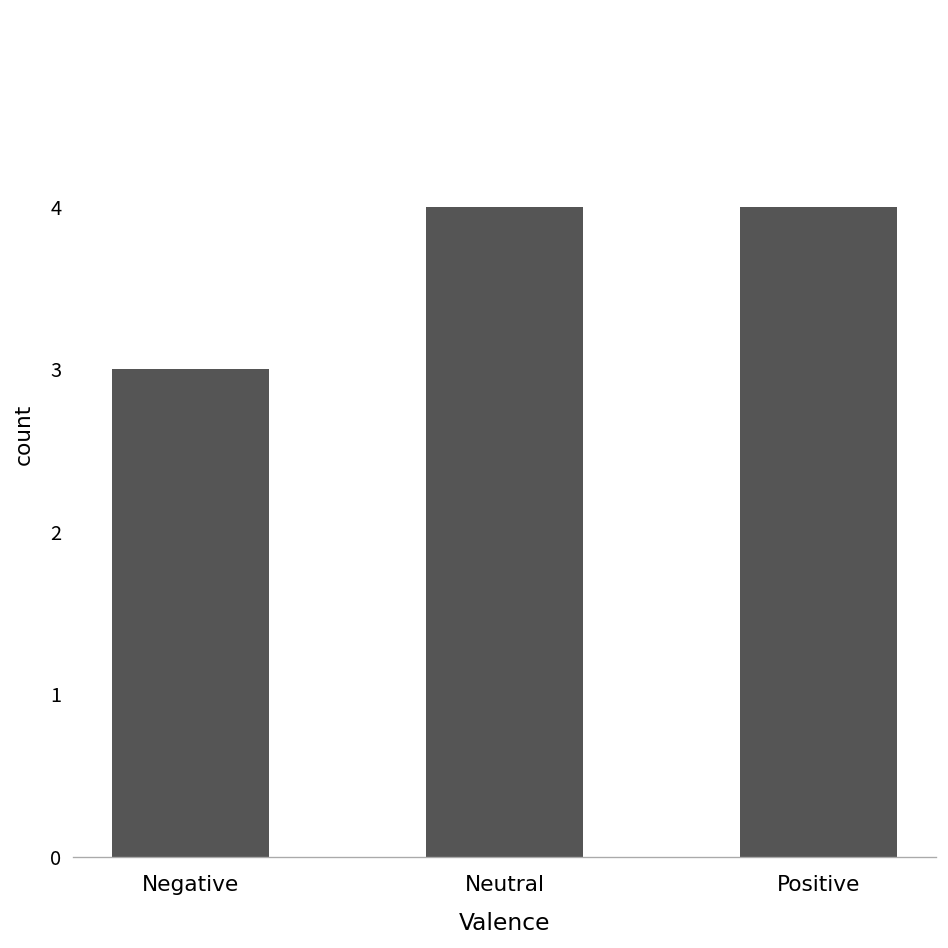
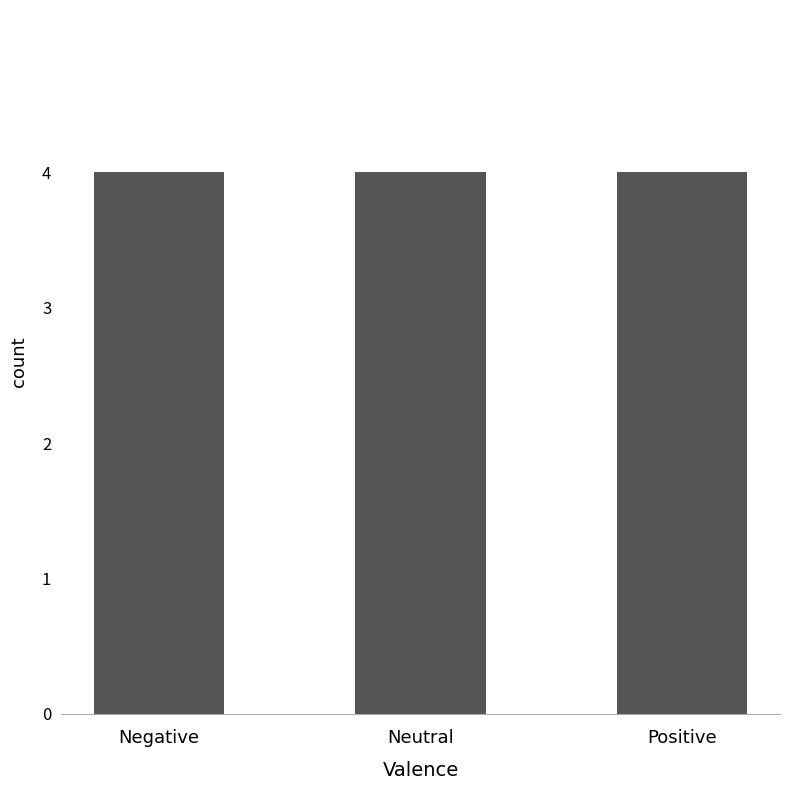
Negative: 3 -> 4
